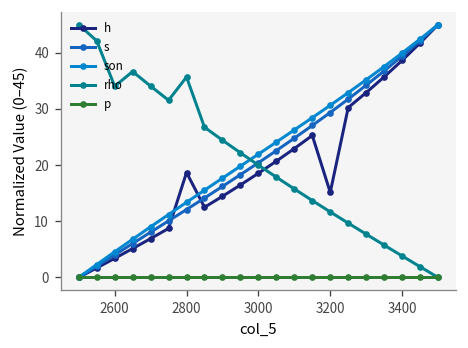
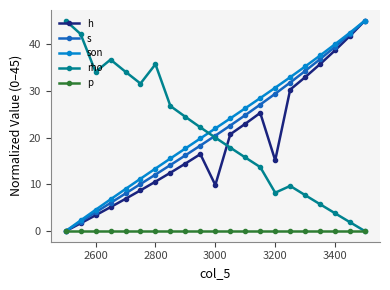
h, 2800: 19 -> 11
h, 3000: 19 -> 10
rho, 3200: 12 -> 8
